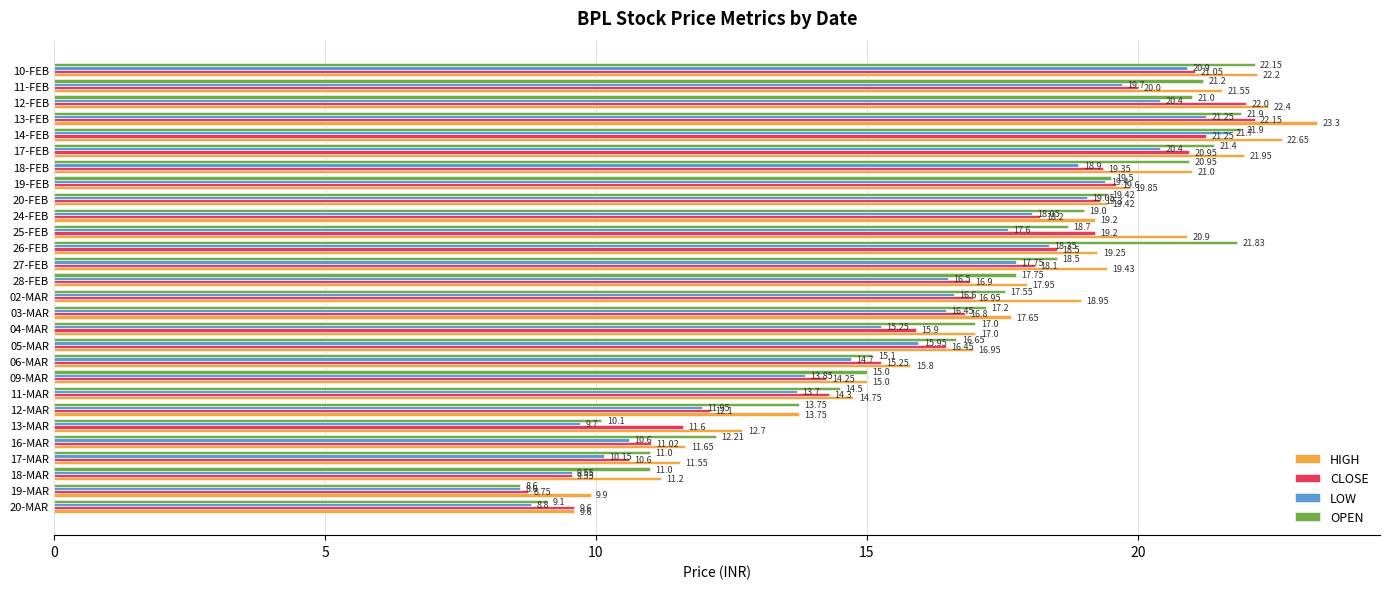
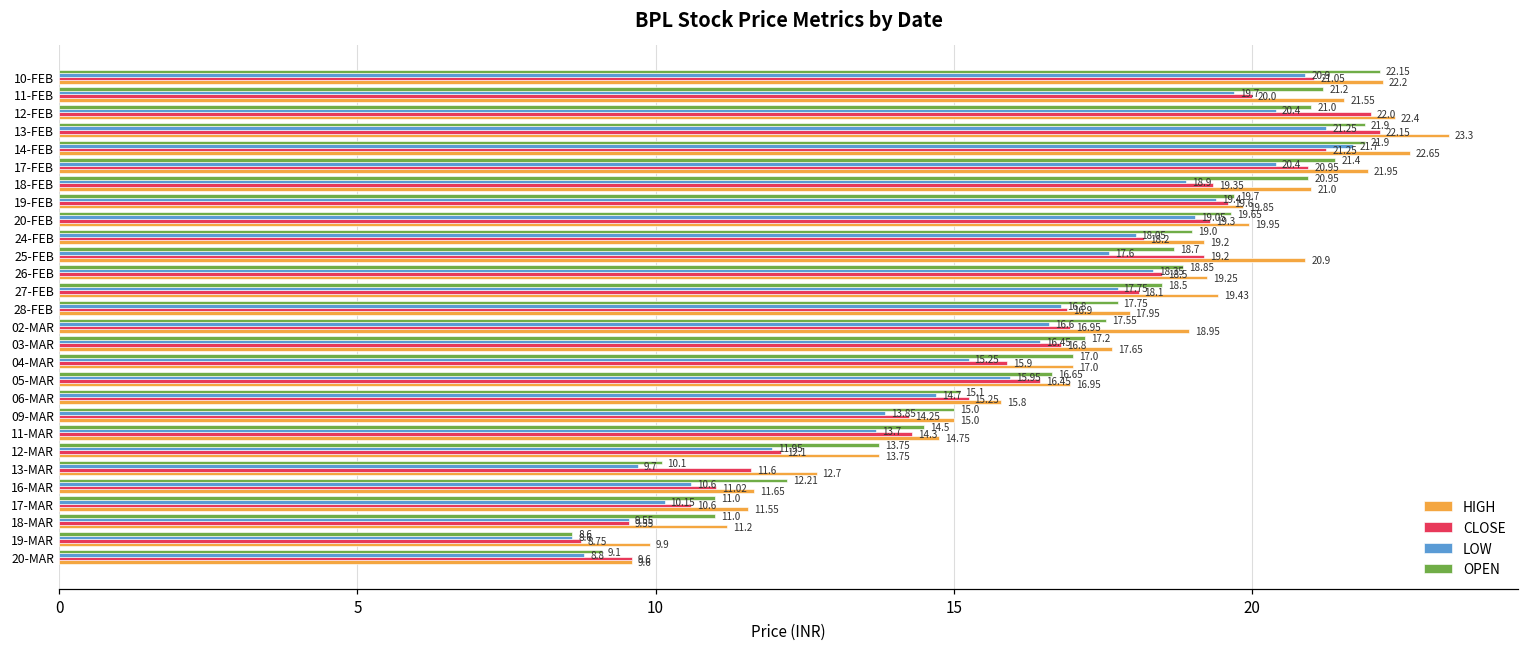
OPEN, 19-FEB: 19.5 -> 19.7
OPEN, 20-FEB: 19.42 -> 19.65
HIGH, 20-FEB: 19.42 -> 19.95
OPEN, 26-FEB: 21.83 -> 18.85
LOW, 28-FEB: 16.5 -> 16.8
